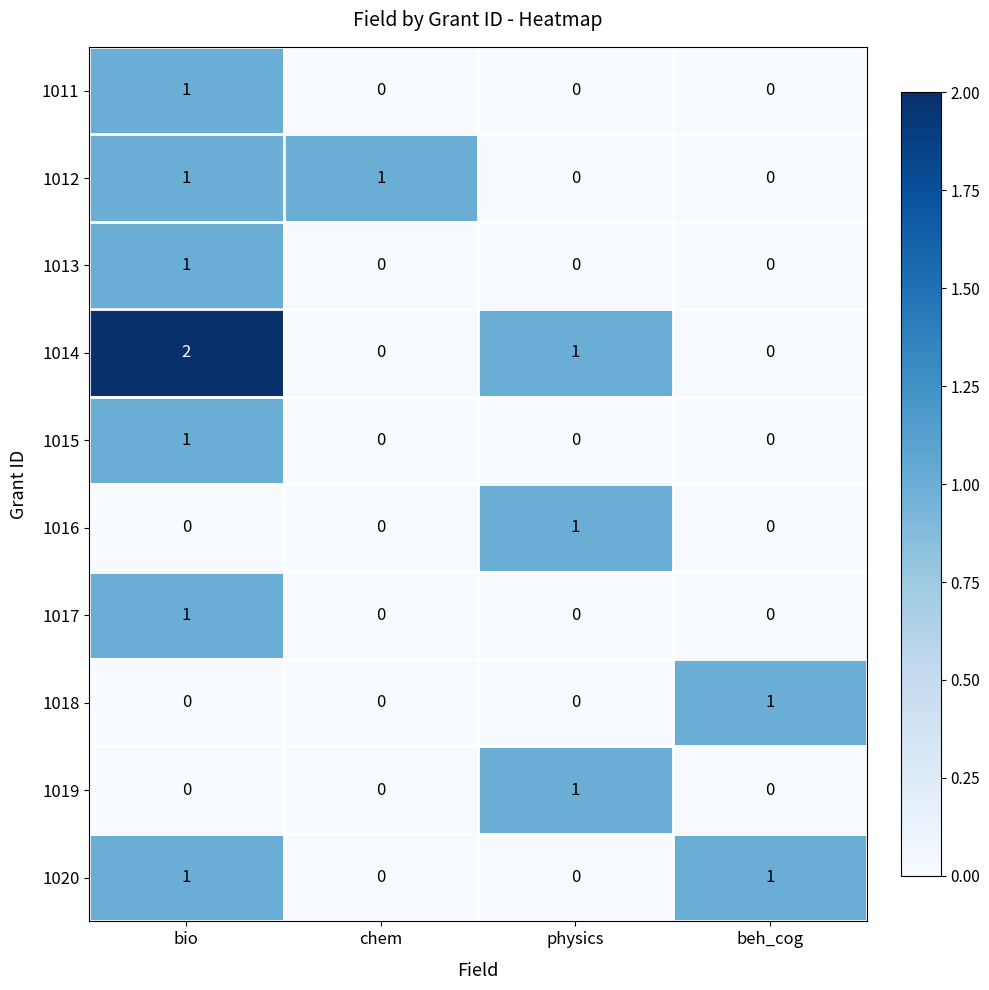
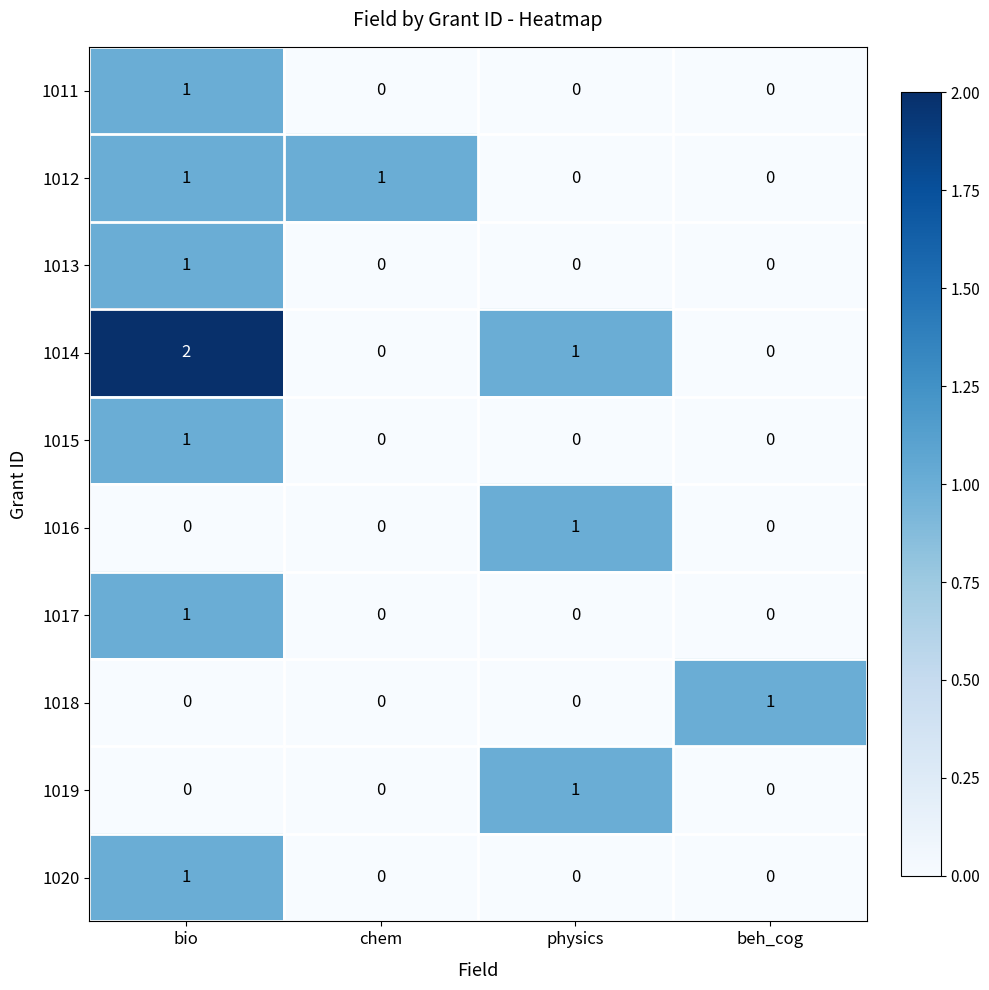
1020, beh_cog: 1 -> 0
